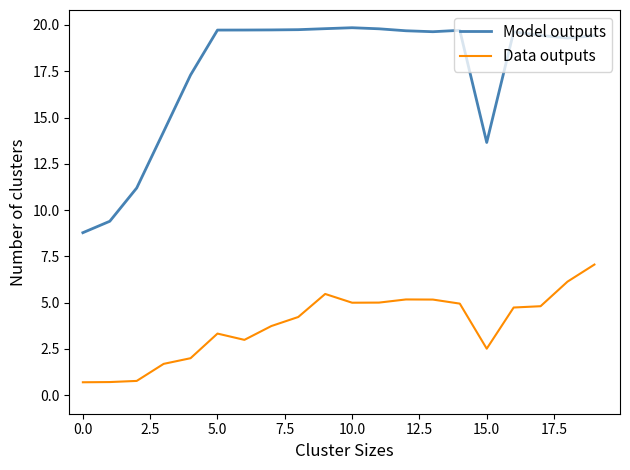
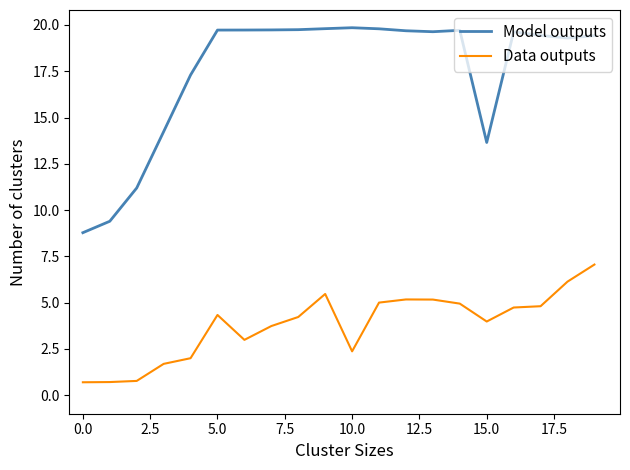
Data outputs, 5.0: 3.3 -> 4.3
Data outputs, 10.0: 5.0 -> 2.4
Data outputs, 15.0: 2.5 -> 4.0
